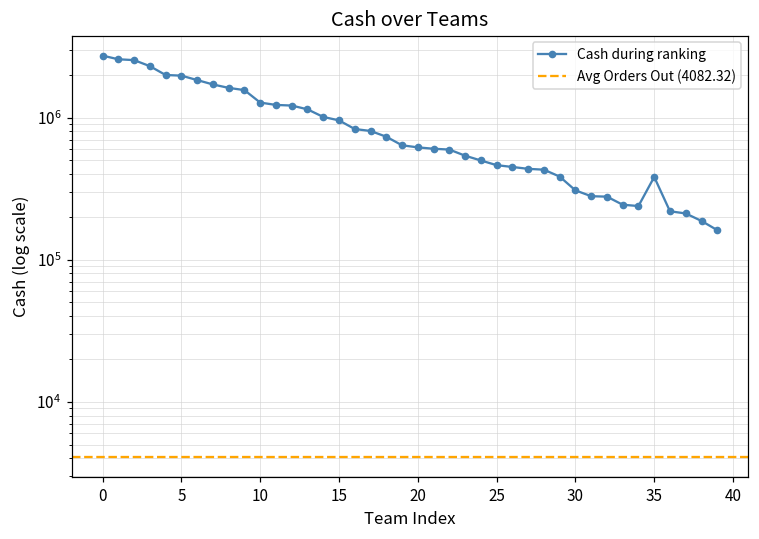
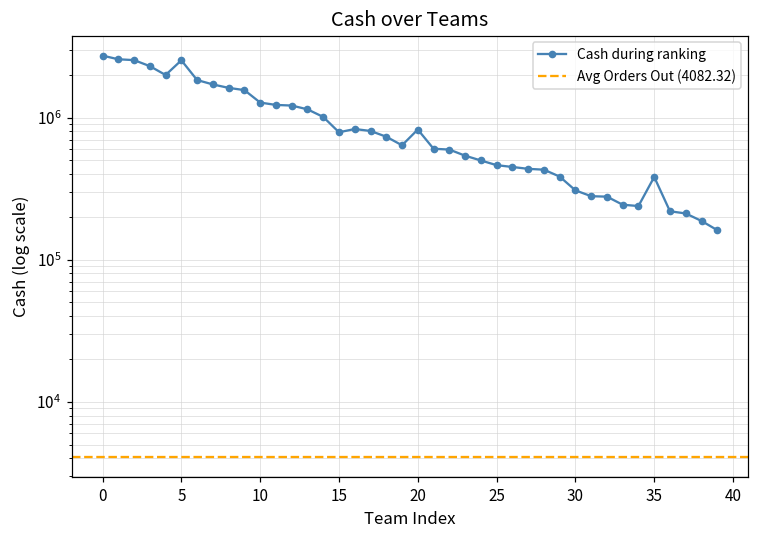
5: 2000000 -> 2500000
15: 1000000 -> 800000
20: 600000 -> 800000
